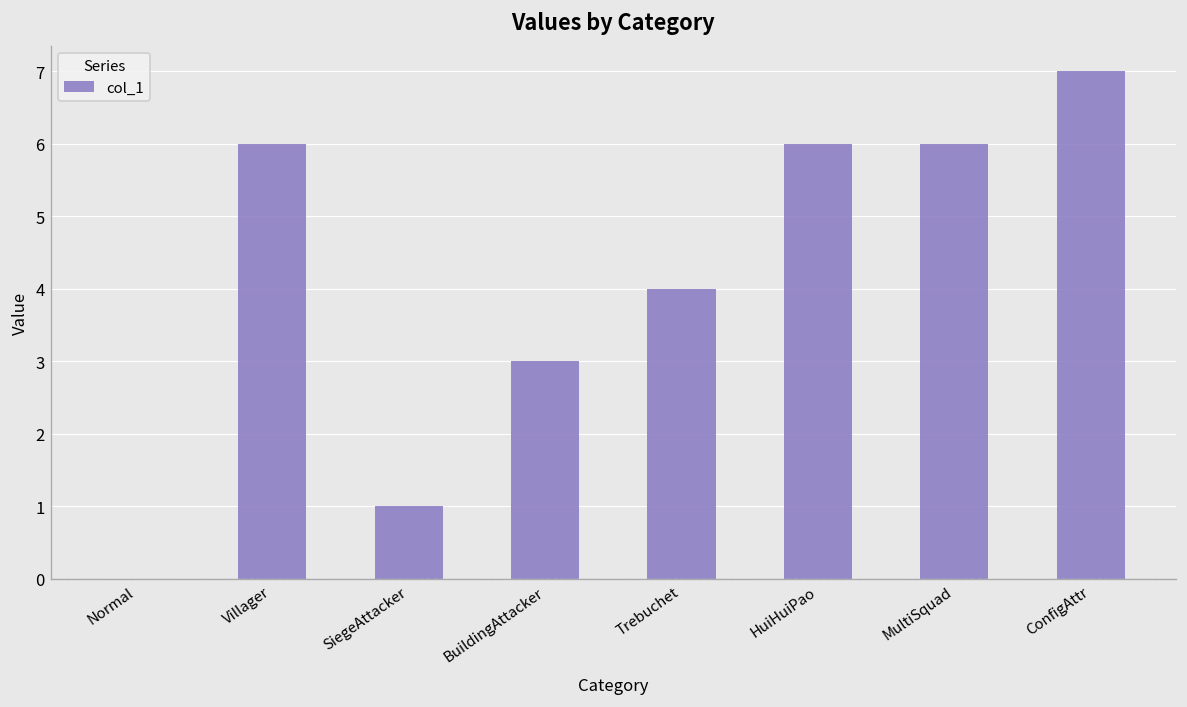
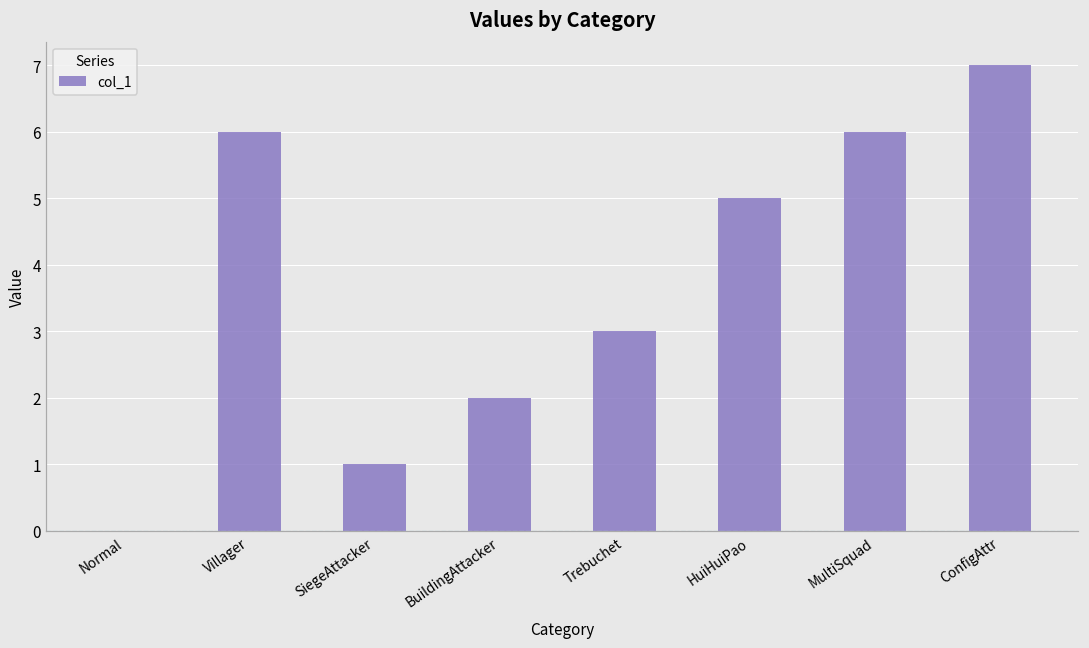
BuildingAttacker: 3 -> 2
Trebuchet: 4 -> 3
HuiHuiPao: 6 -> 5
